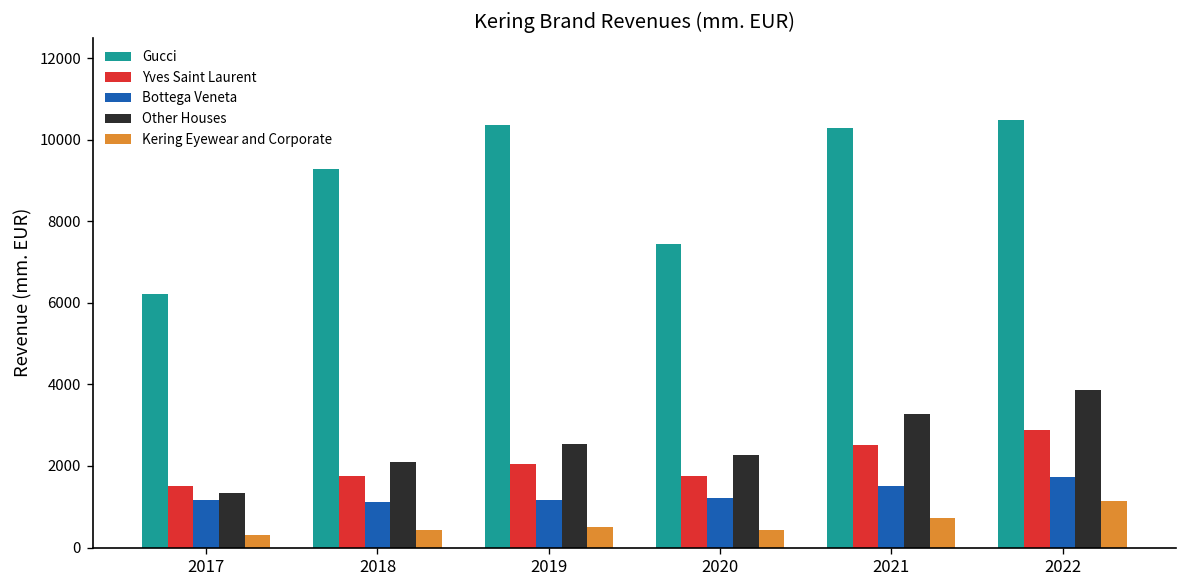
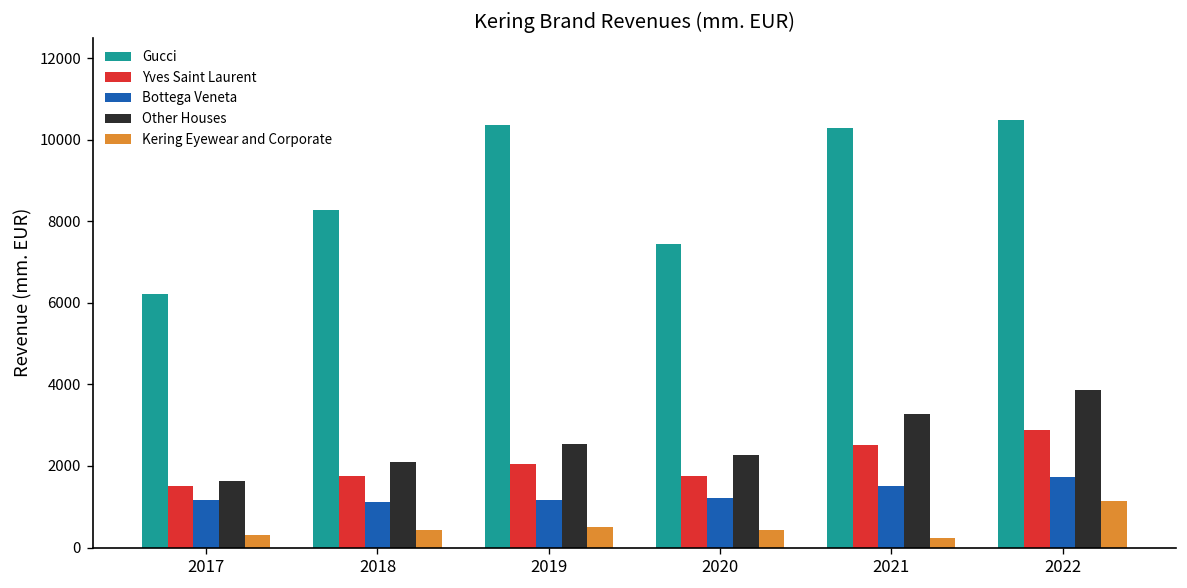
Other Houses, 2017: 1300 -> 1600
Gucci, 2018: 9300 -> 8300
Kering Eyewear and Corporate, 2021: 700 -> 200
